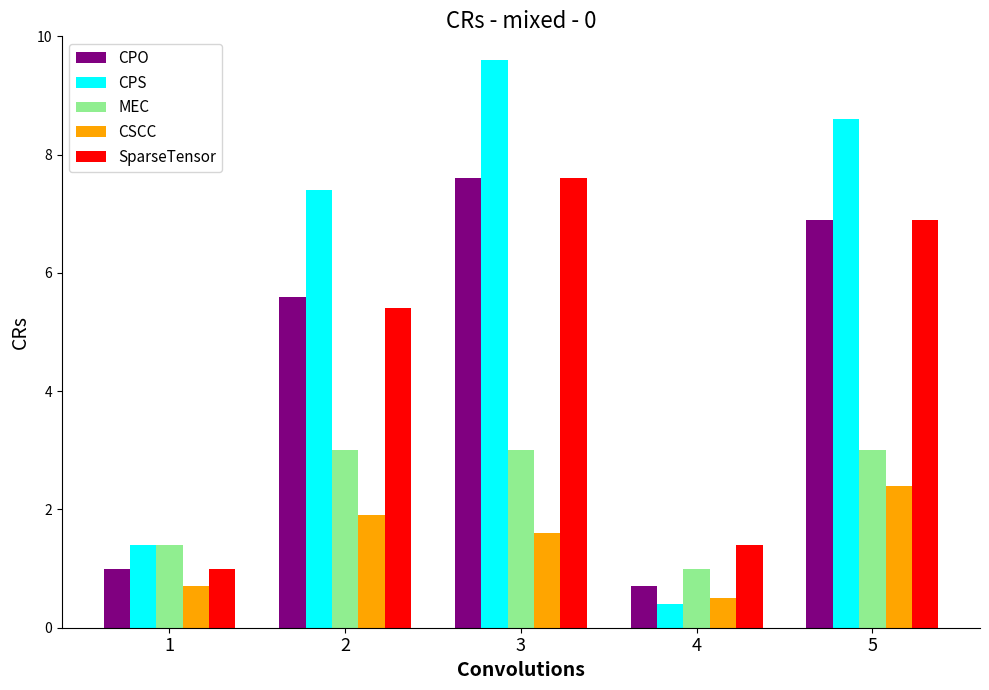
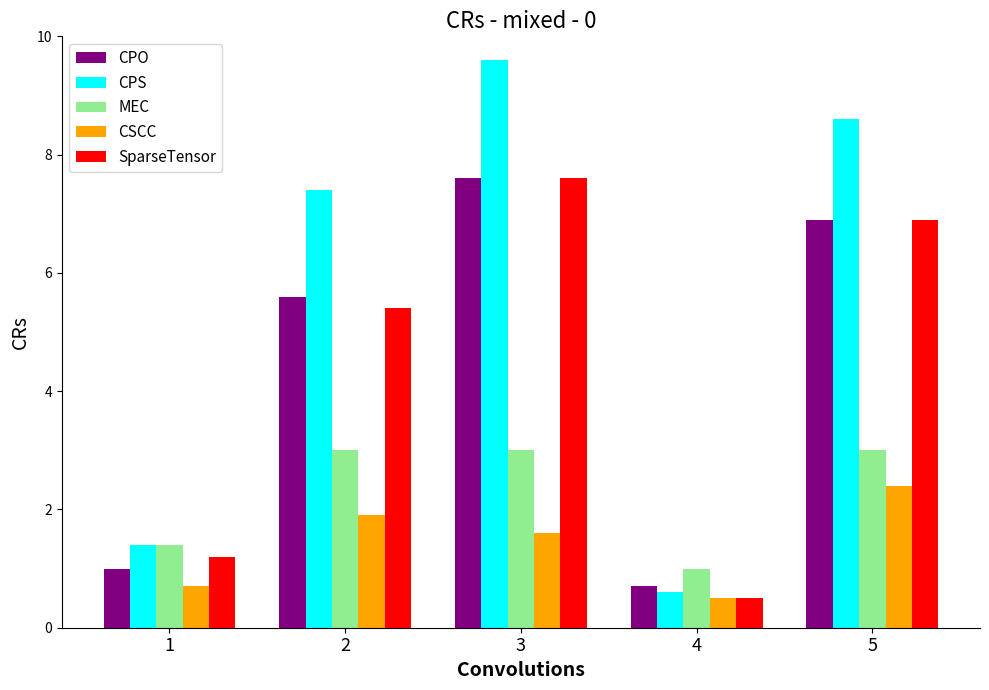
SparseTensor, 1: 1.0 -> 1.2
CPS, 4: 0.4 -> 0.6
SparseTensor, 4: 1.4 -> 0.5
